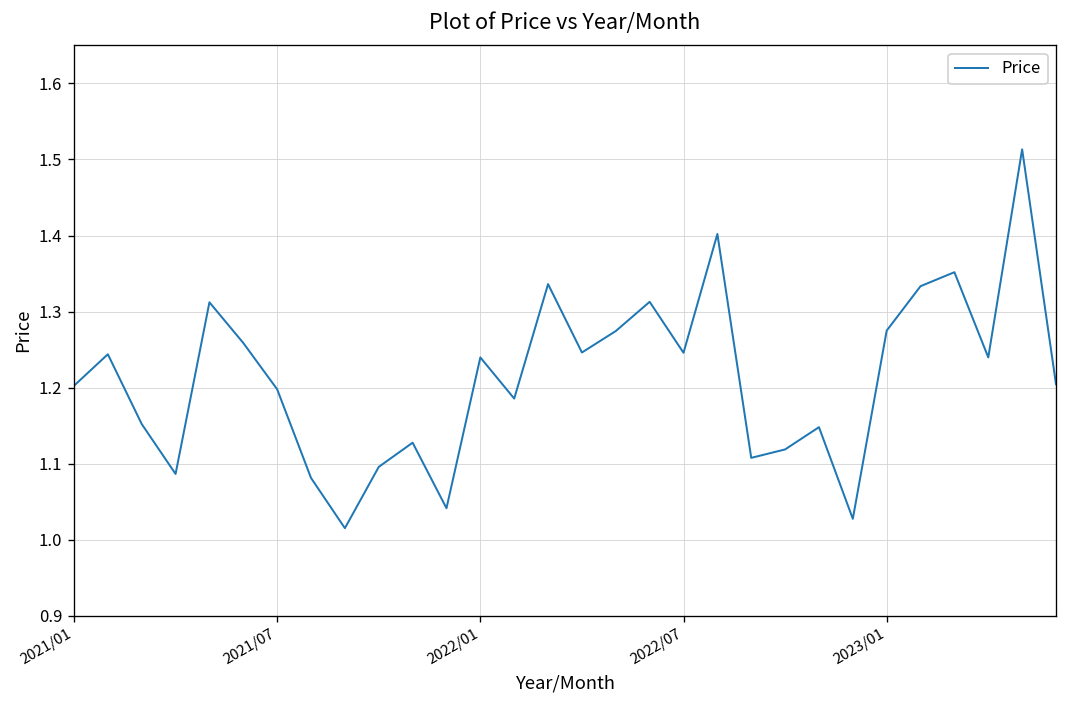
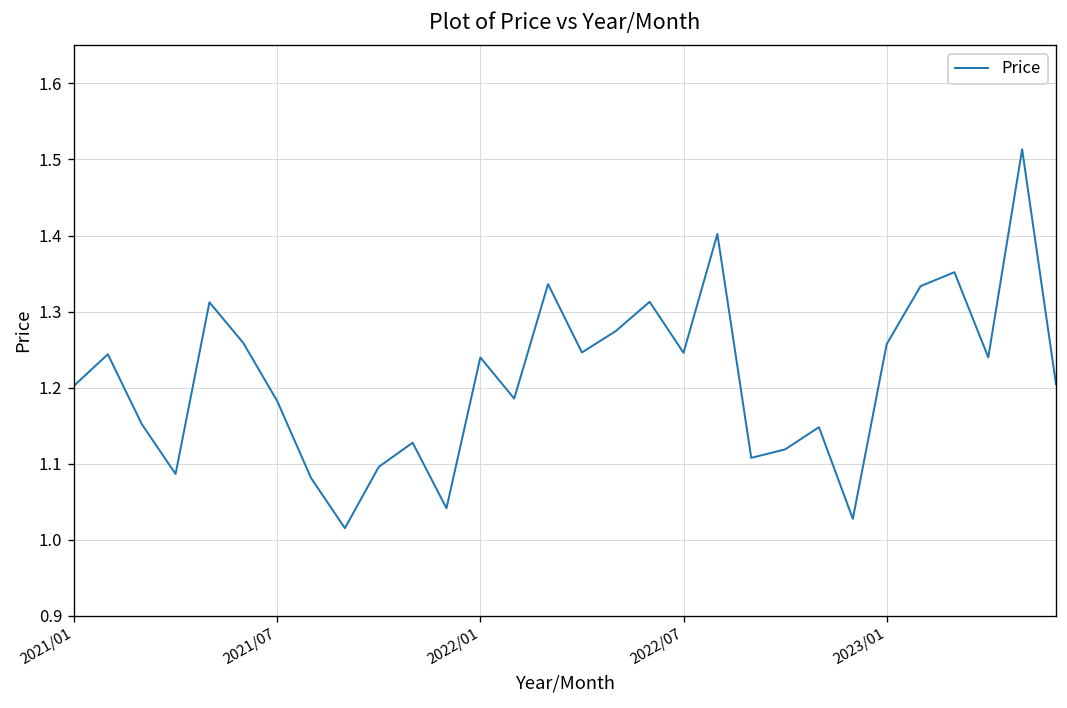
2021/07: 1.20 -> 1.18
2023/01: 1.27 -> 1.26
